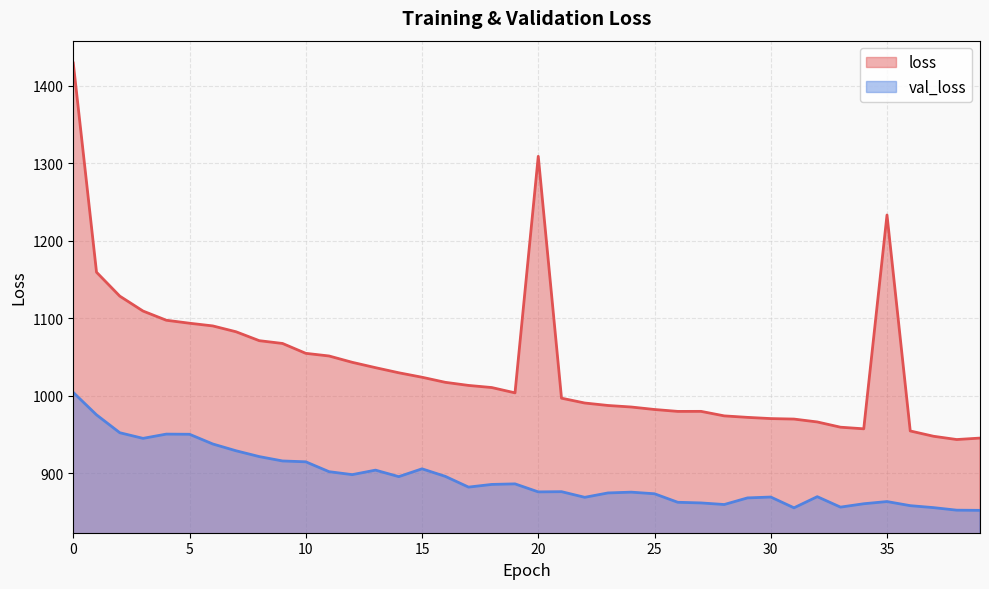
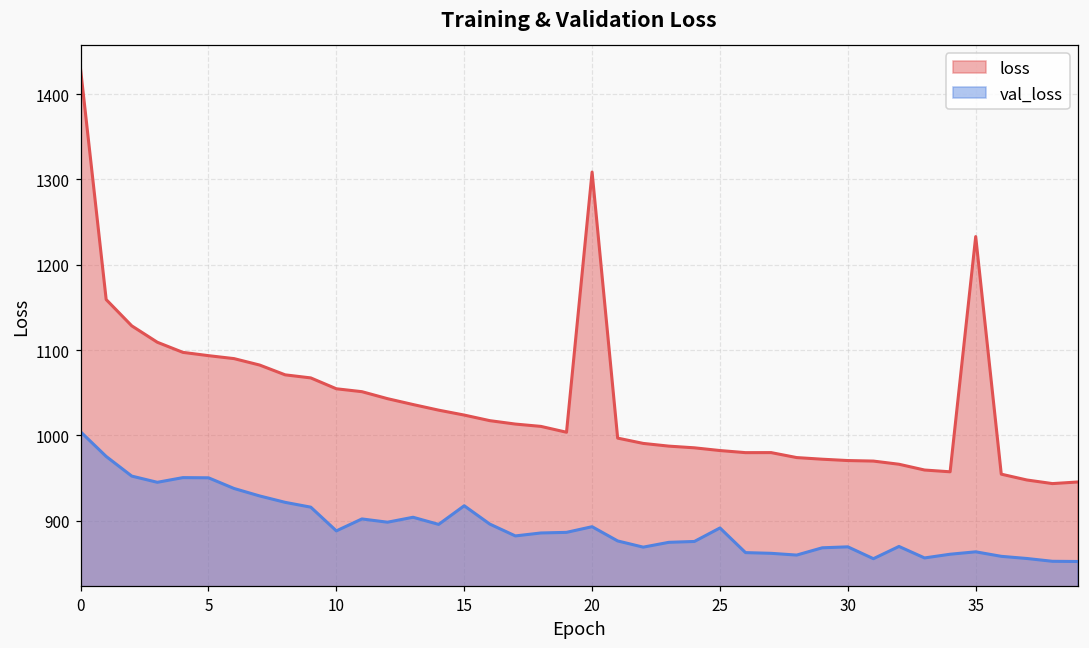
val_loss, 10: 910 -> 890
val_loss, 15: 910 -> 920
val_loss, 20: 880 -> 890
val_loss, 25: 870 -> 890
